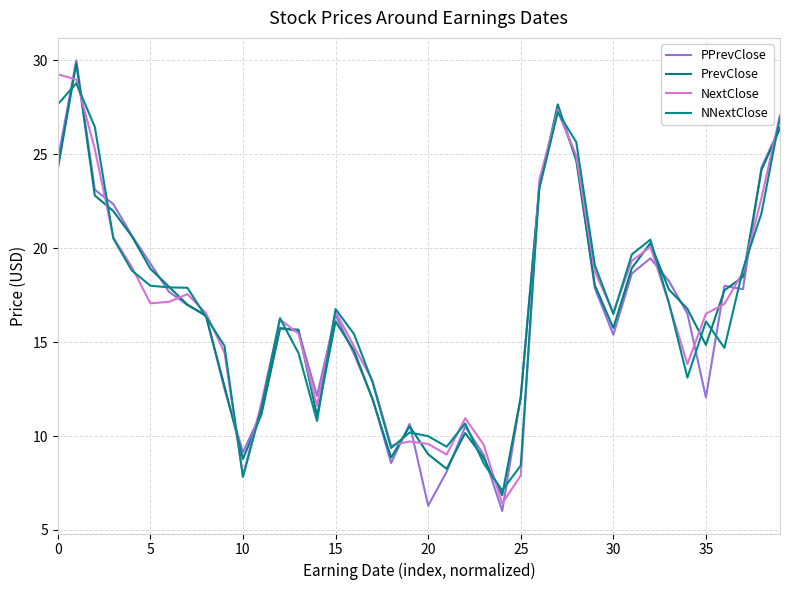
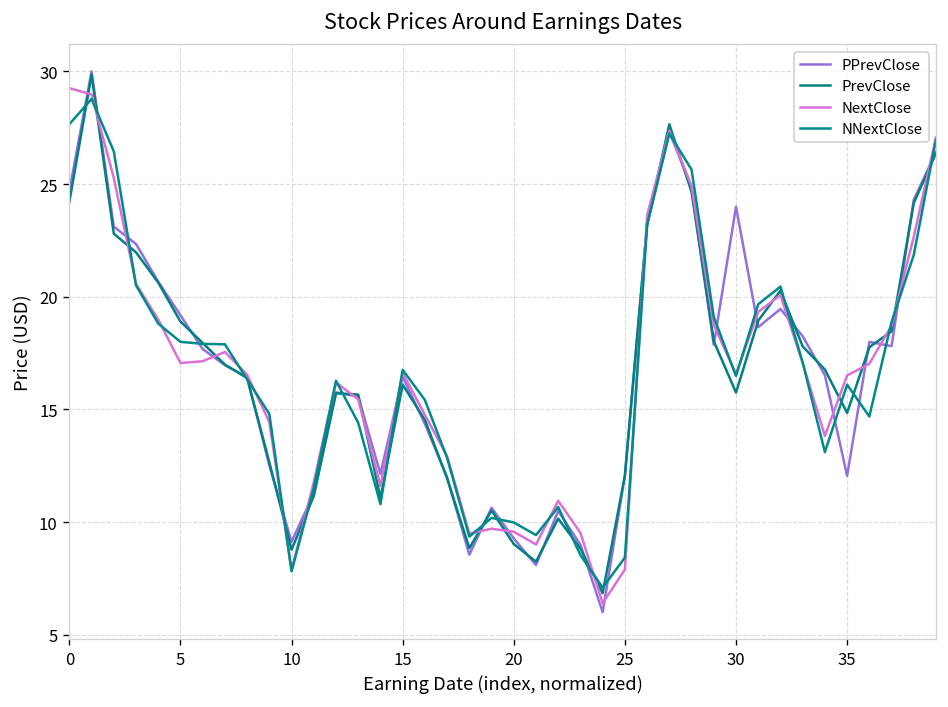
PPrevClose, 20: 6.3 -> 9.3
PPrevClose, 30: 15.4 -> 24.0
